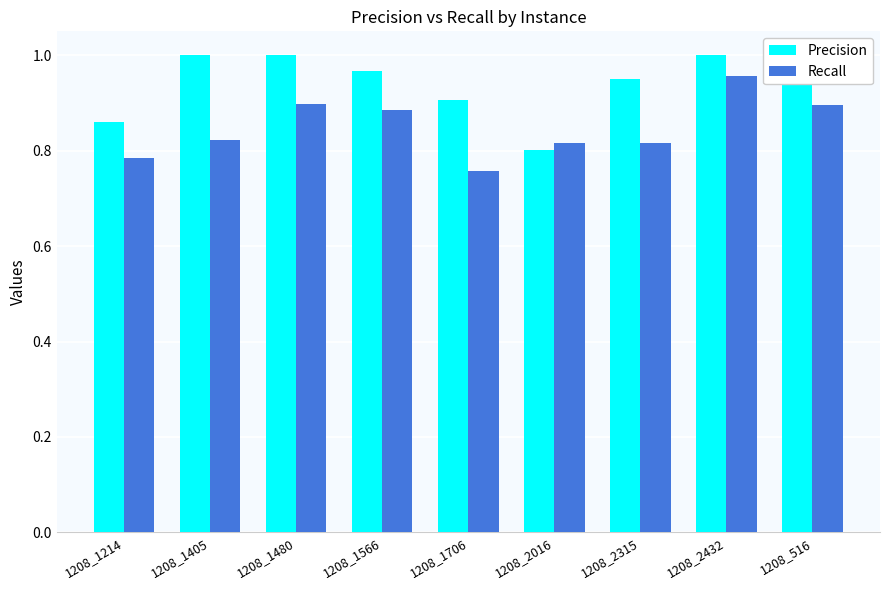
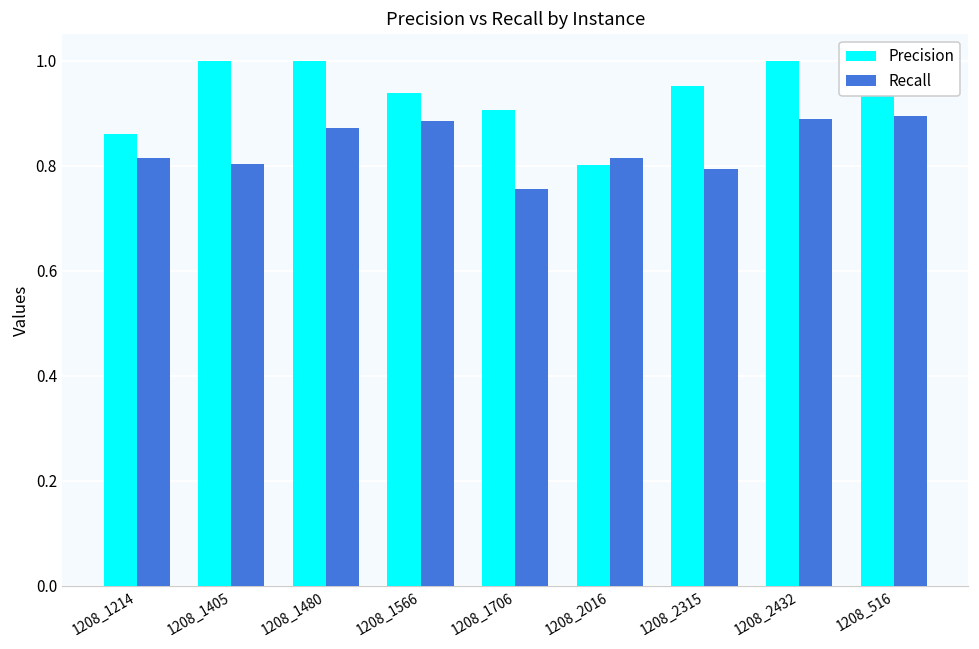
Recall, 1208_1214: 0.79 -> 0.82
Recall, 1208_1405: 0.82 -> 0.80
Recall, 1208_1480: 0.90 -> 0.87
Precision, 1208_1566: 0.97 -> 0.94
Recall, 1208_2315: 0.82 -> 0.79
Recall, 1208_2432: 0.96 -> 0.89
